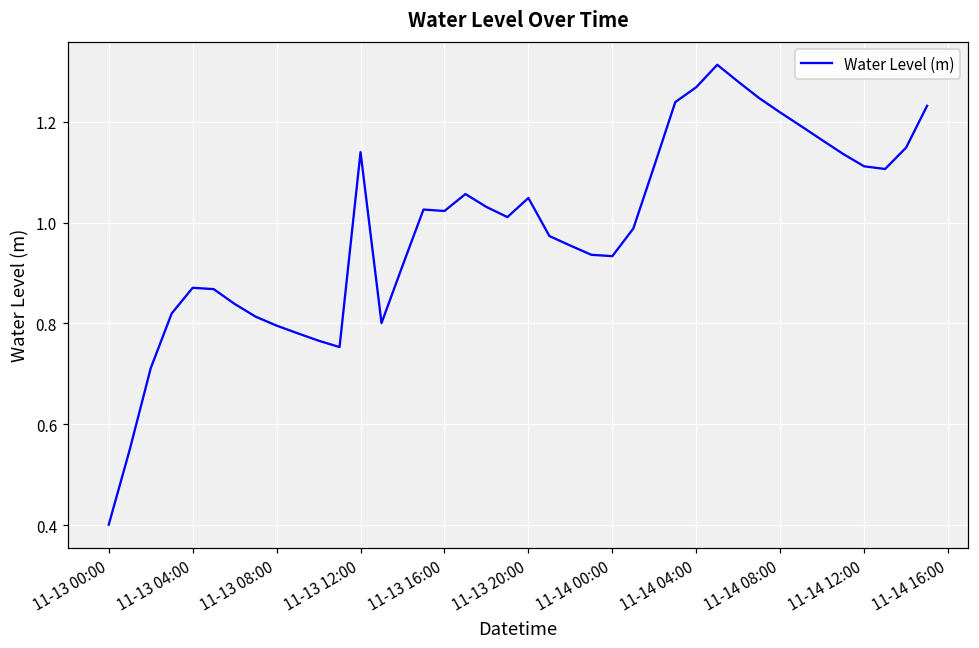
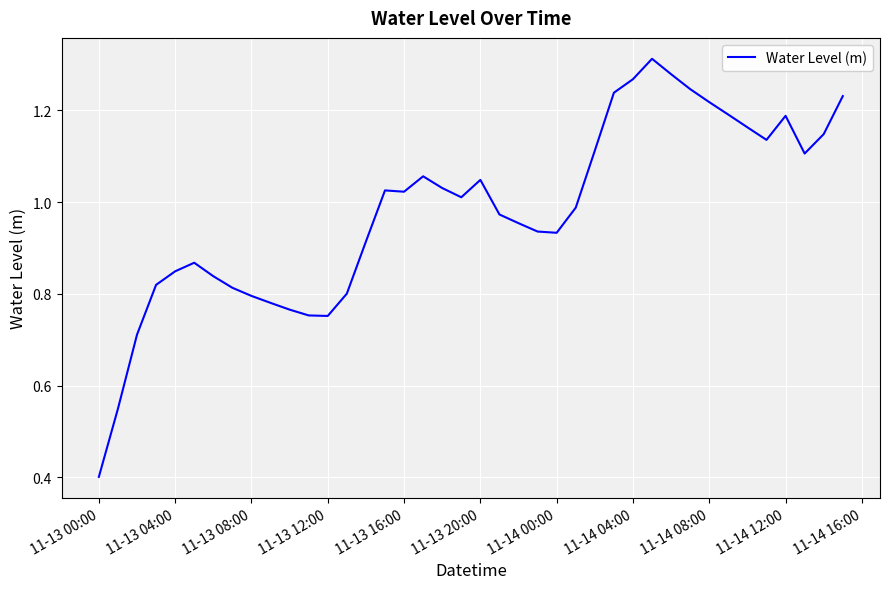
11-13 04:00: 0.87 -> 0.85
11-13 12:00: 1.14 -> 0.75
11-14 12:00: 1.11 -> 1.19
